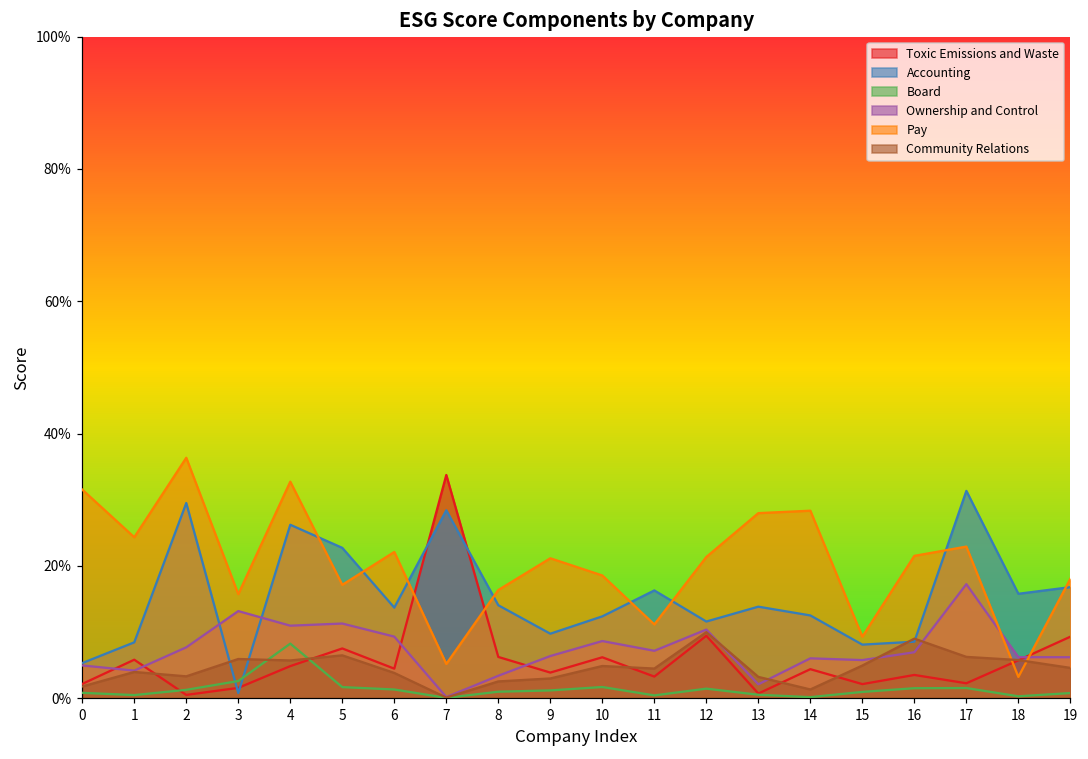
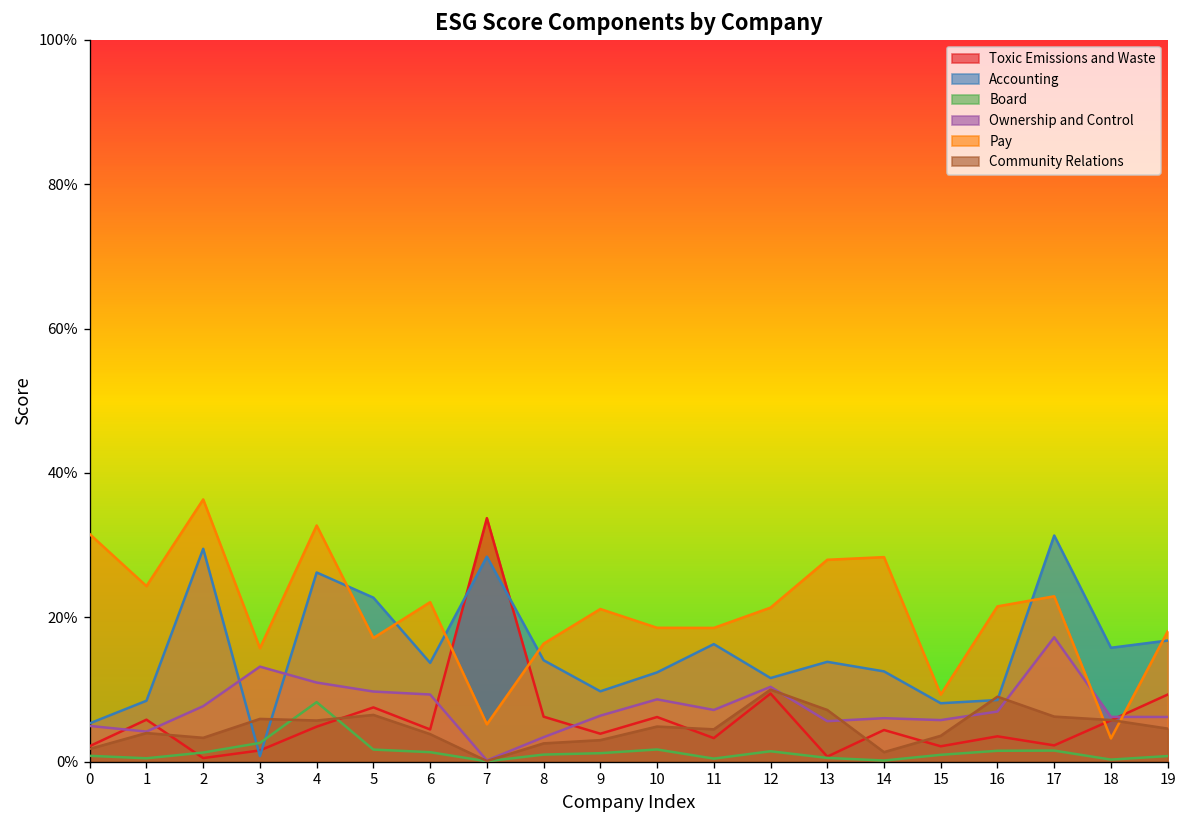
Ownership and Control, 5: 11% -> 10%
Pay, 11: 11% -> 19%
Ownership and Control, 13: 2% -> 6%
Community Relations, 13: 3% -> 7%
Community Relations, 15: 5% -> 4%
